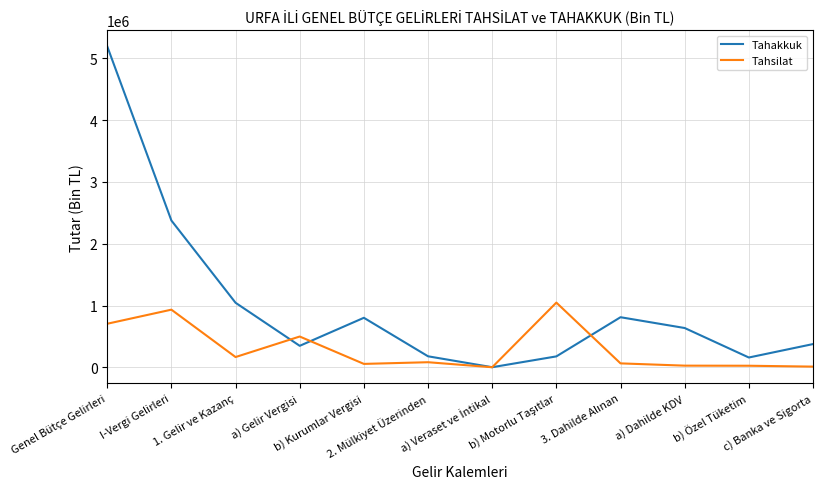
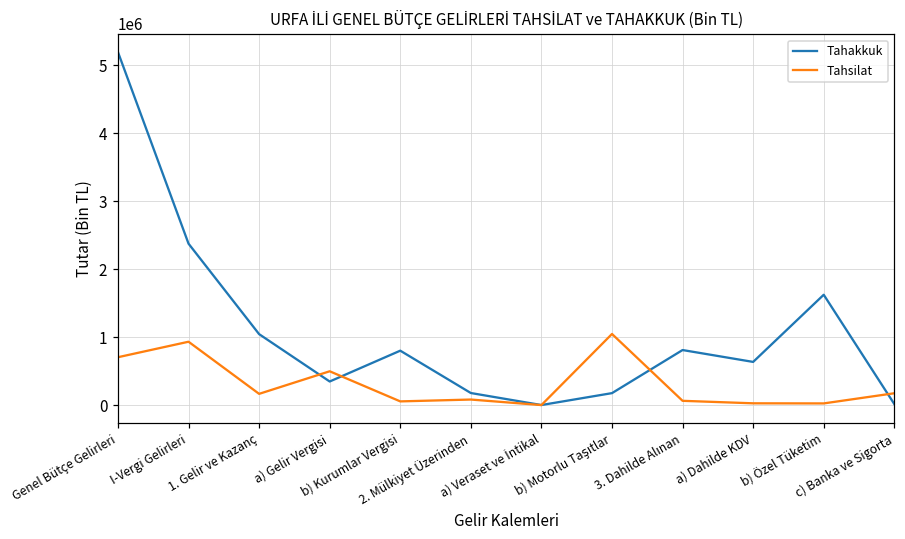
Tahakkuk, b) Özel Tüketim: 200000 -> 1600000
Tahakkuk, c) Banka ve Sigorta: 400000 -> 0
Tahsilat, c) Banka ve Sigorta: 0 -> 200000
